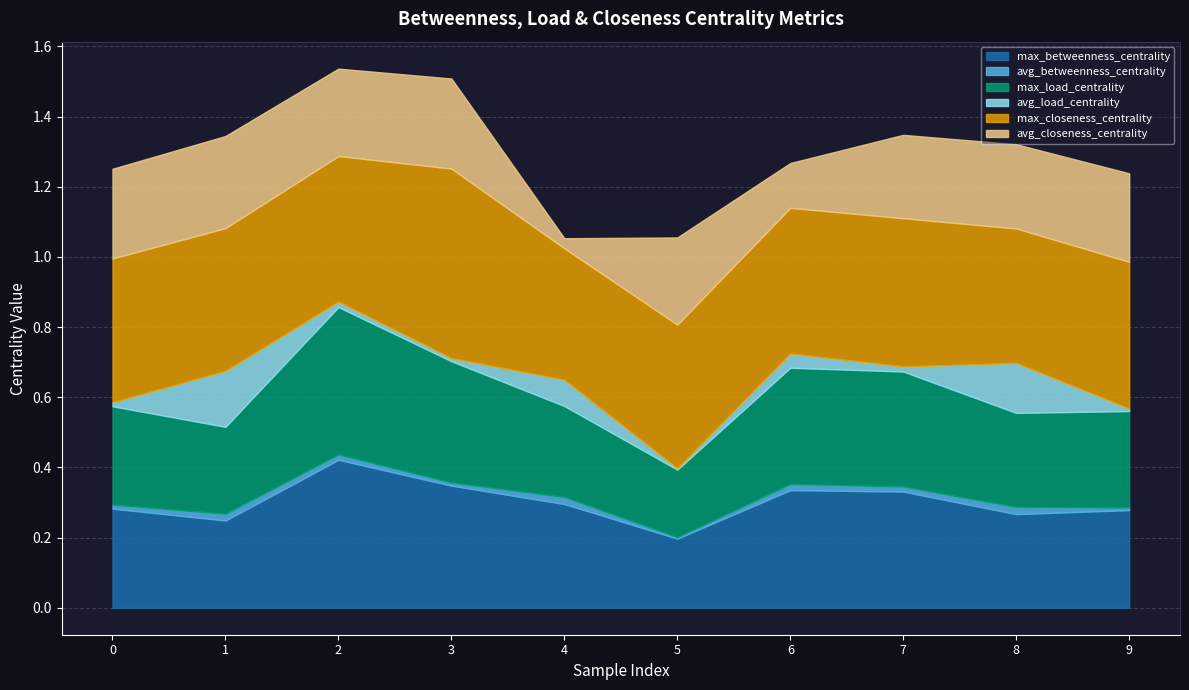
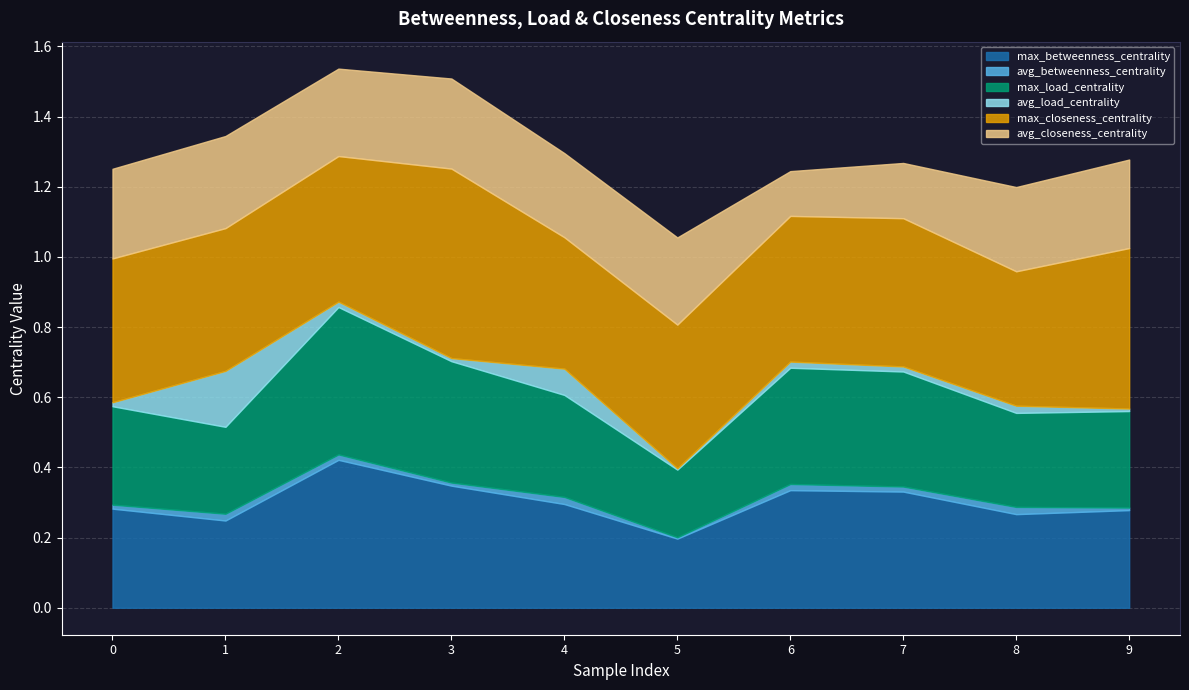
max_load_centrality, 4: 0.26 -> 0.29
avg_closeness_centrality, 4: 0.03 -> 0.24
avg_load_centrality, 6: 0.04 -> 0.02
avg_closeness_centrality, 7: 0.24 -> 0.16
avg_load_centrality, 8: 0.14 -> 0.02
max_closeness_centrality, 9: 0.42 -> 0.46
